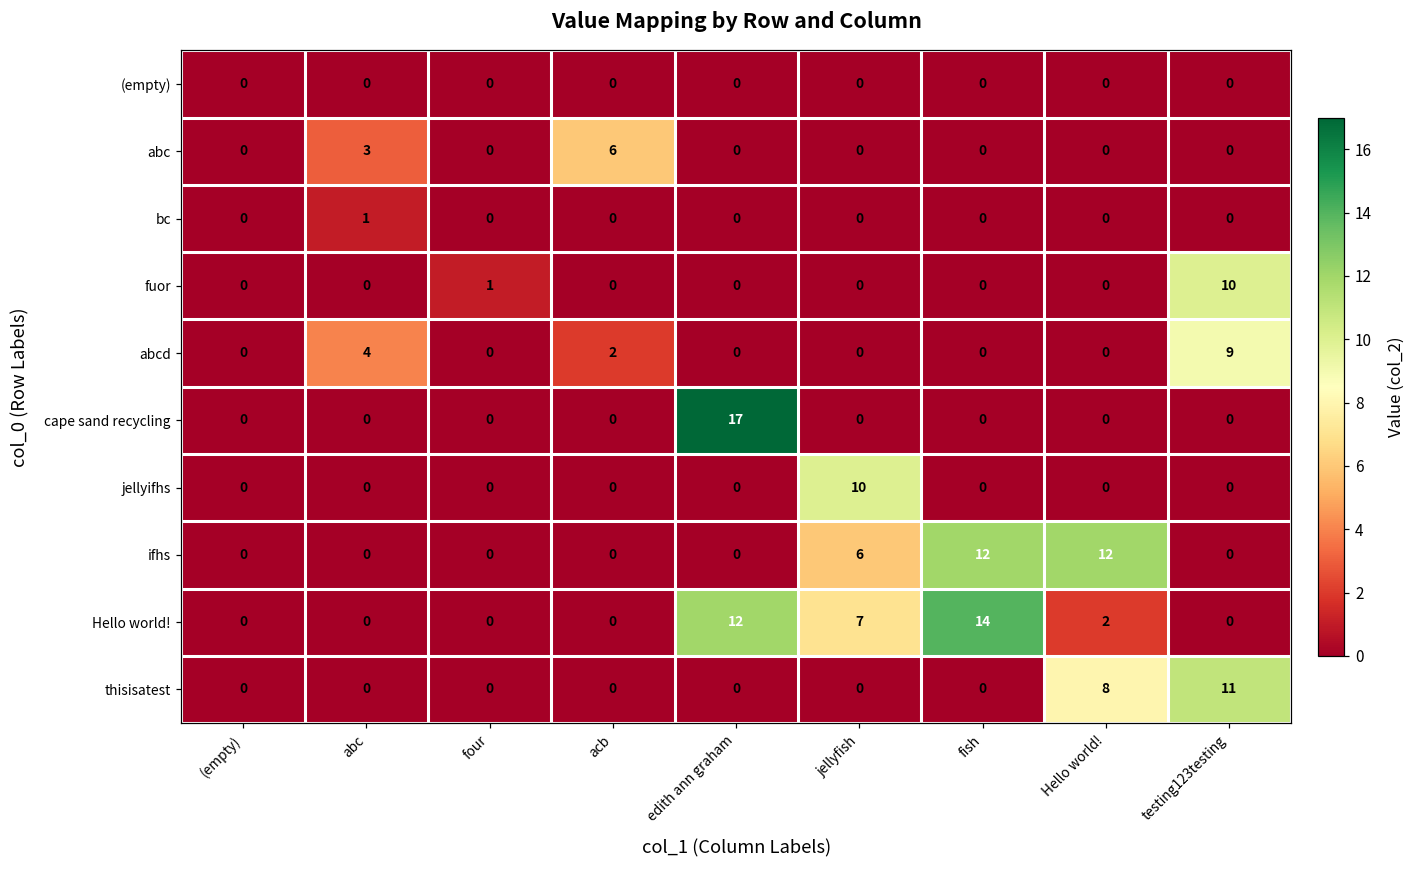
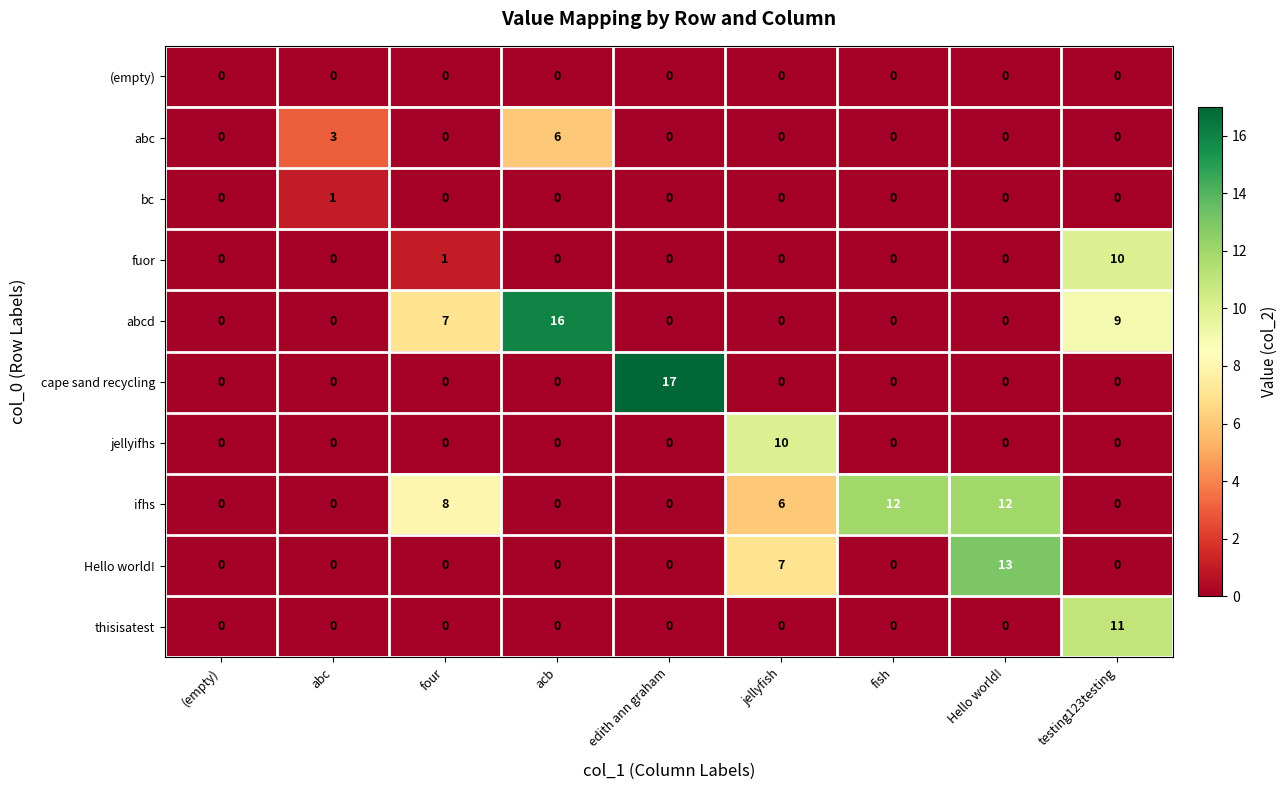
abcd, abc: 4 -> 0
abcd, four: 0 -> 7
abcd, acb: 2 -> 16
ifhs, four: 0 -> 8
Hello world!, edith ann graham: 12 -> 0
Hello world!, fish: 14 -> 0
Hello world!, Hello world!: 2 -> 13
thisisatest, Hello world!: 8 -> 0
